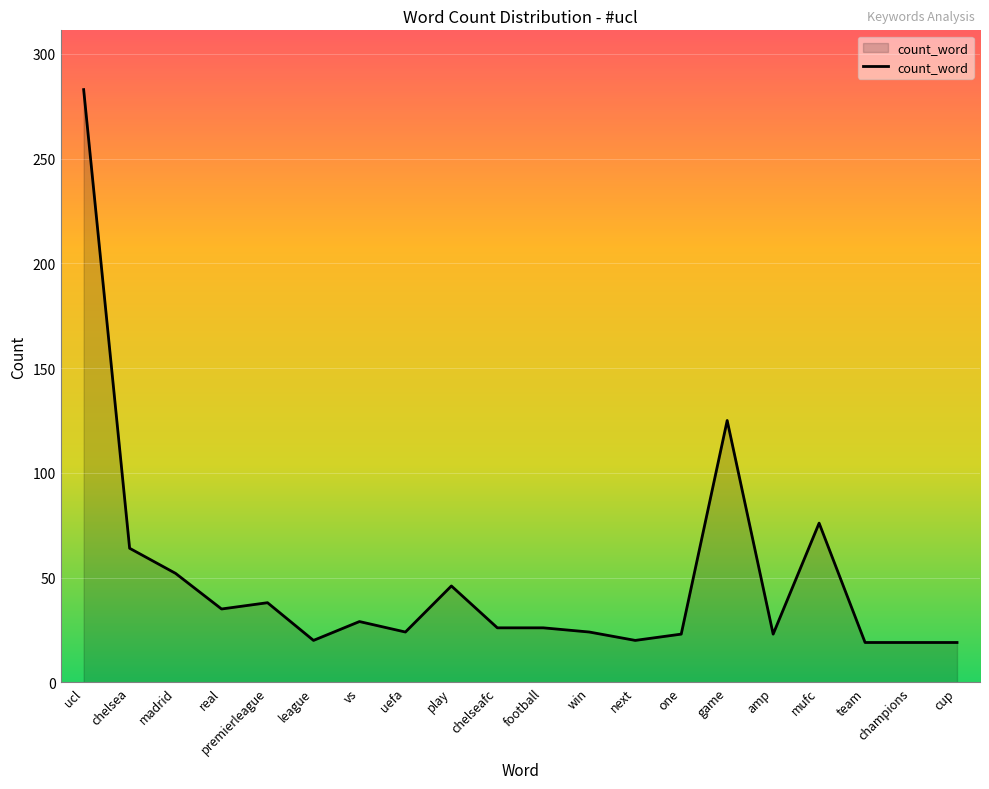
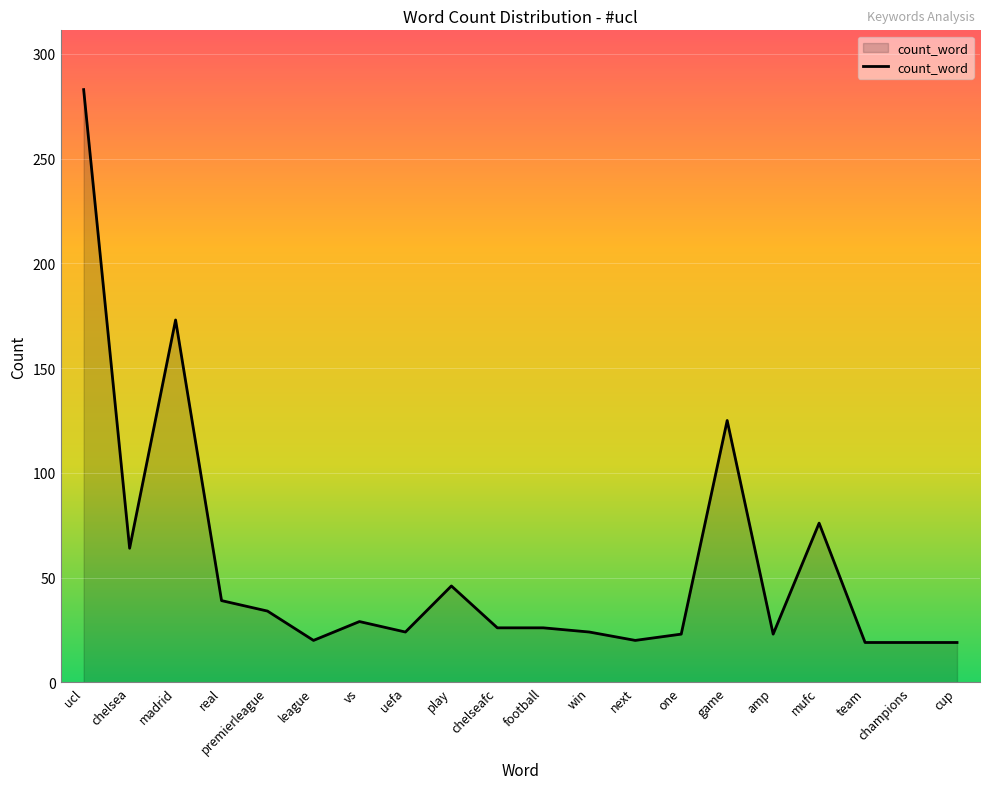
madrid: 52 -> 173
real: 35 -> 39
premierleague: 38 -> 34
